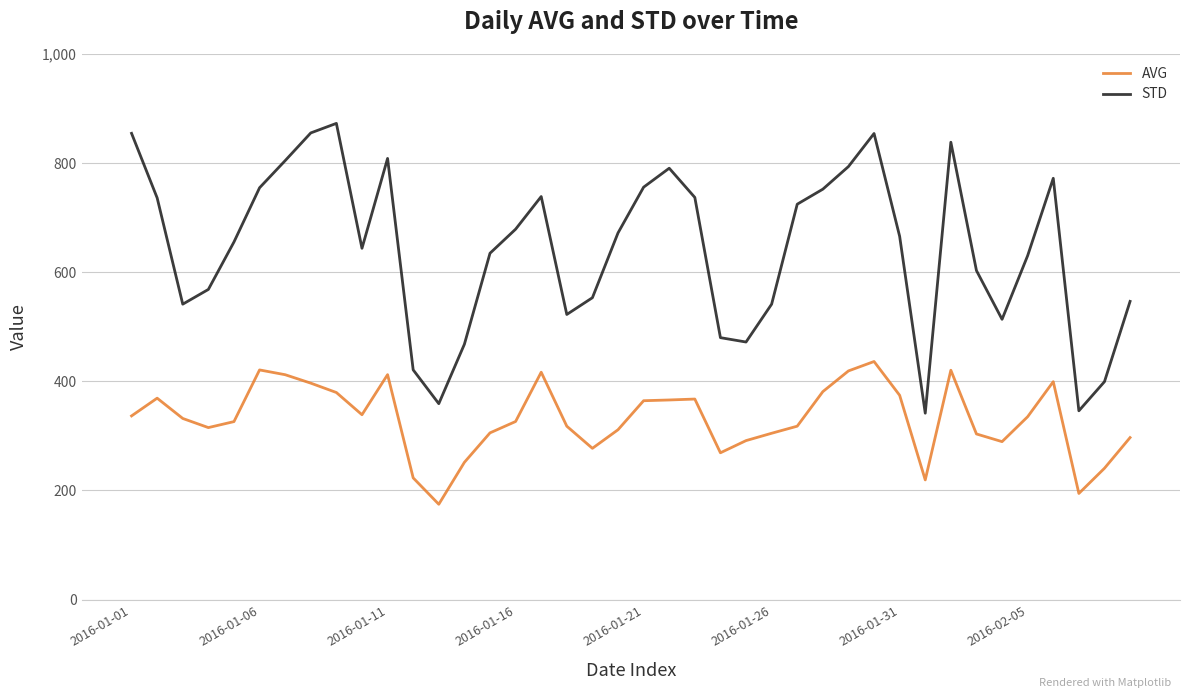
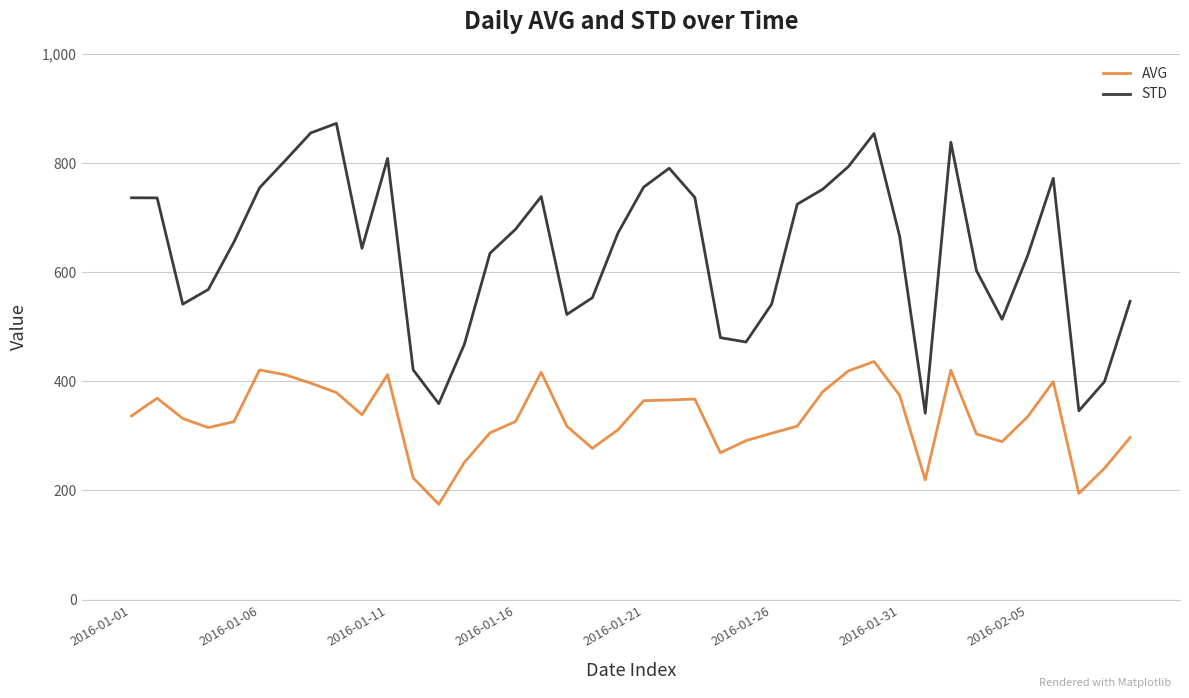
STD, 2016-01-01: 850 -> 740
